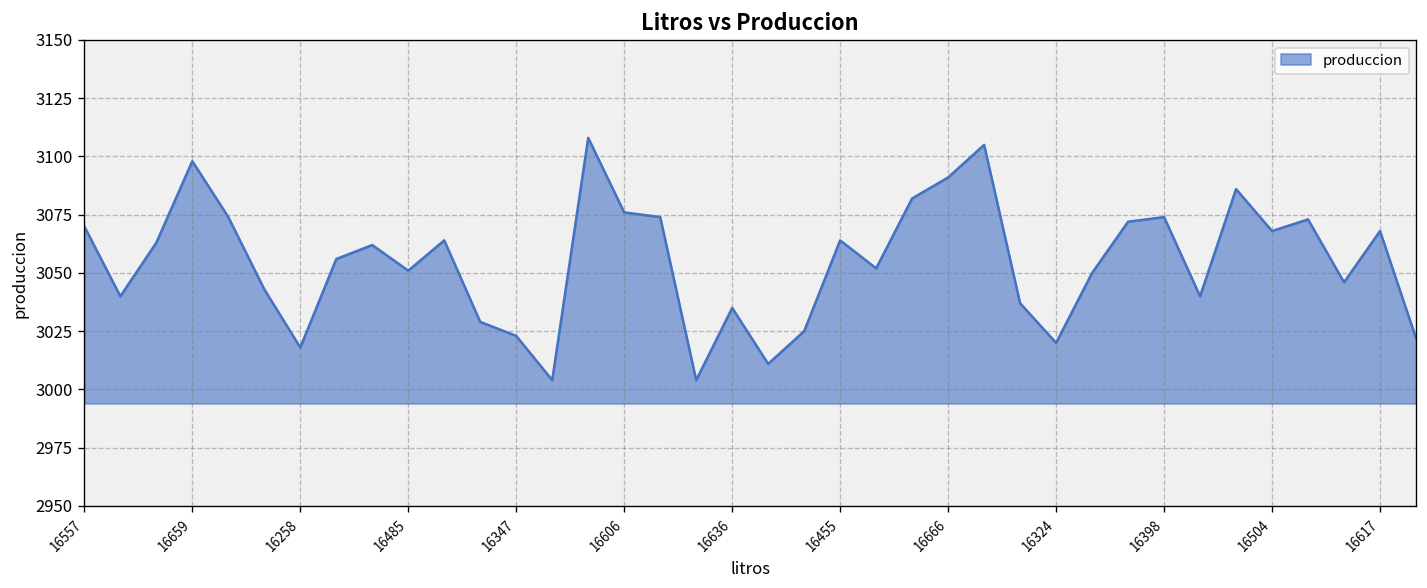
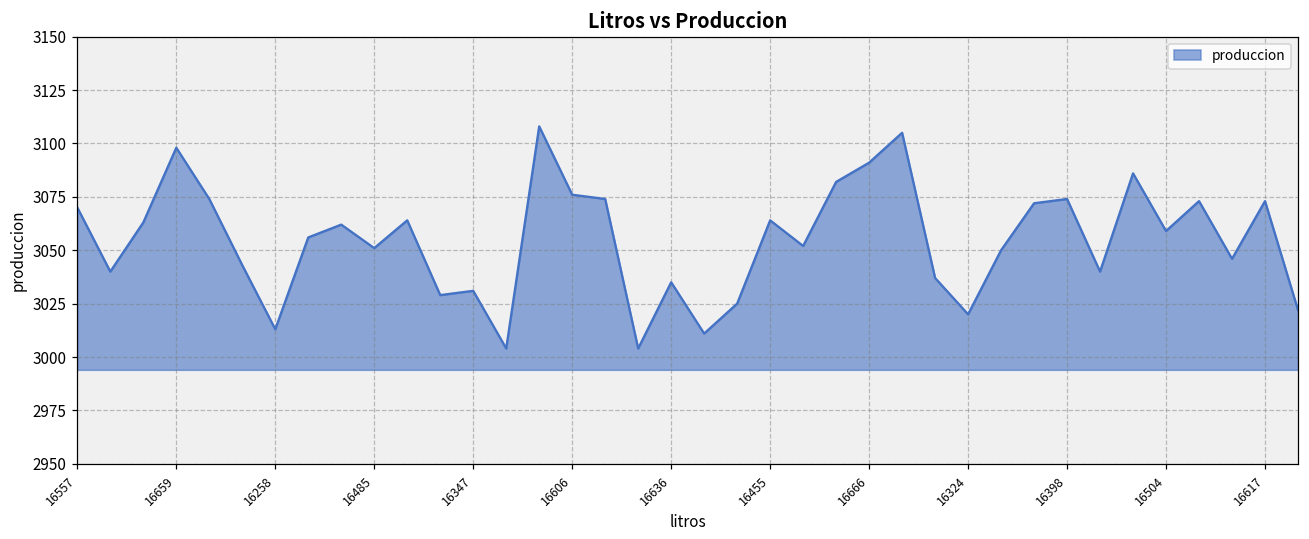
16258: 3018 -> 3013
16347: 3023 -> 3031
16504: 3068 -> 3059
16617: 3068 -> 3073
